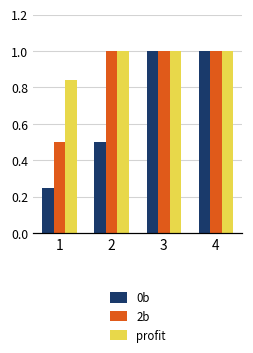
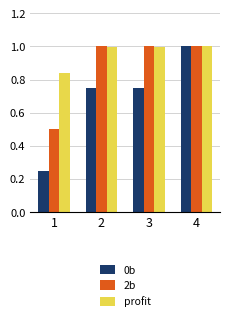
0b, 2: 0.50 -> 0.75
0b, 3: 1.00 -> 0.75
